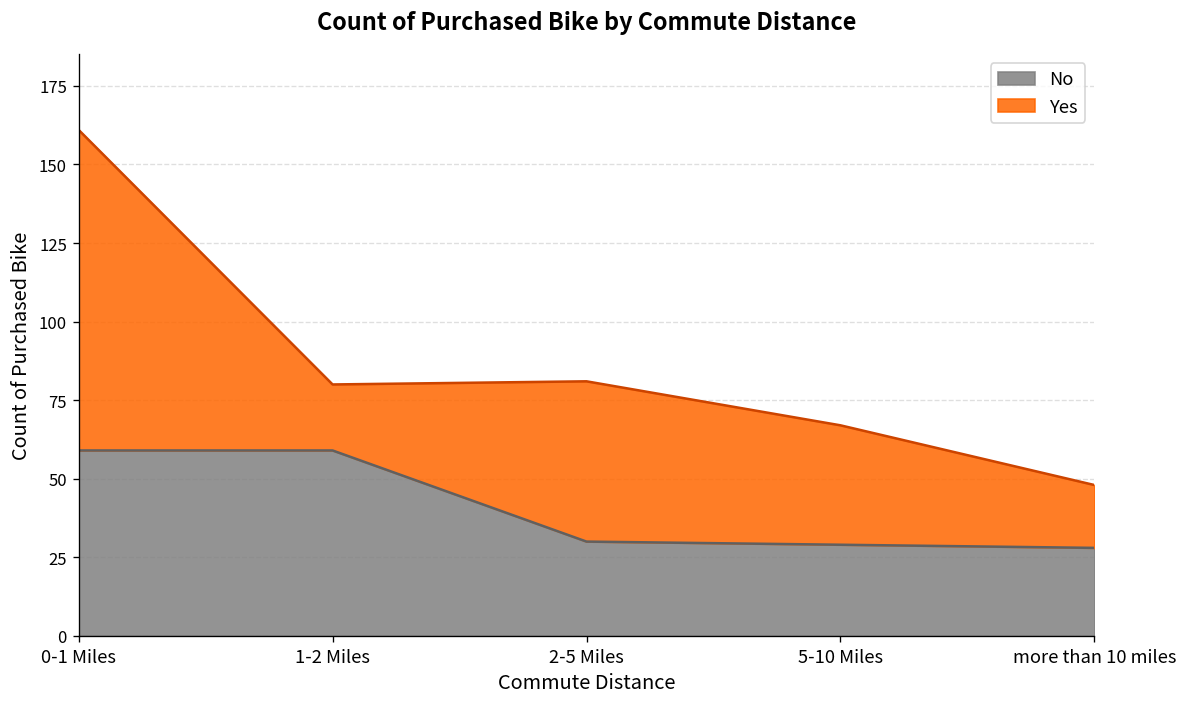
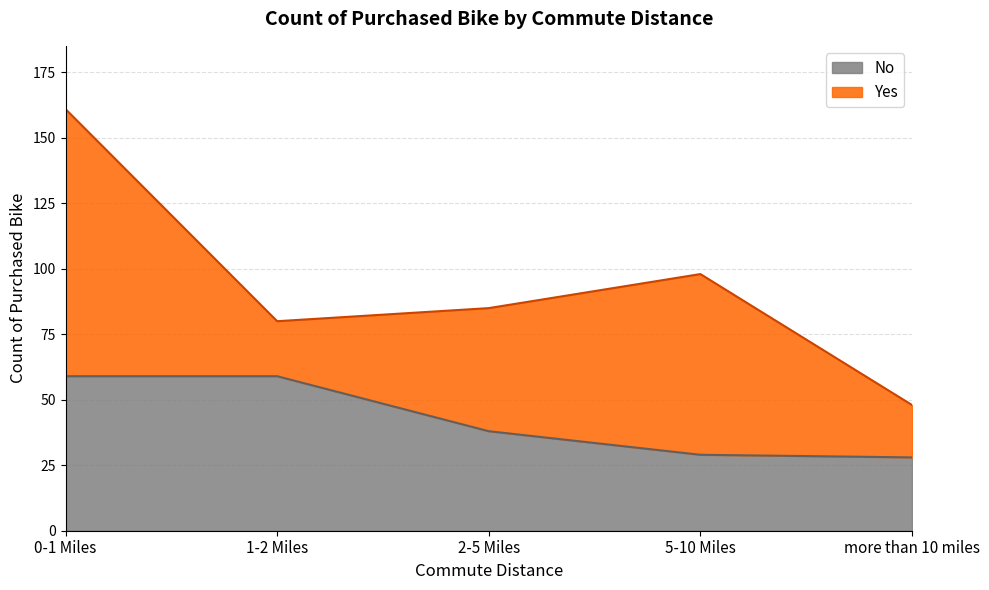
No, 2-5 Miles: 30 -> 38
Yes, 2-5 Miles: 51 -> 47
Yes, 5-10 Miles: 38 -> 69
